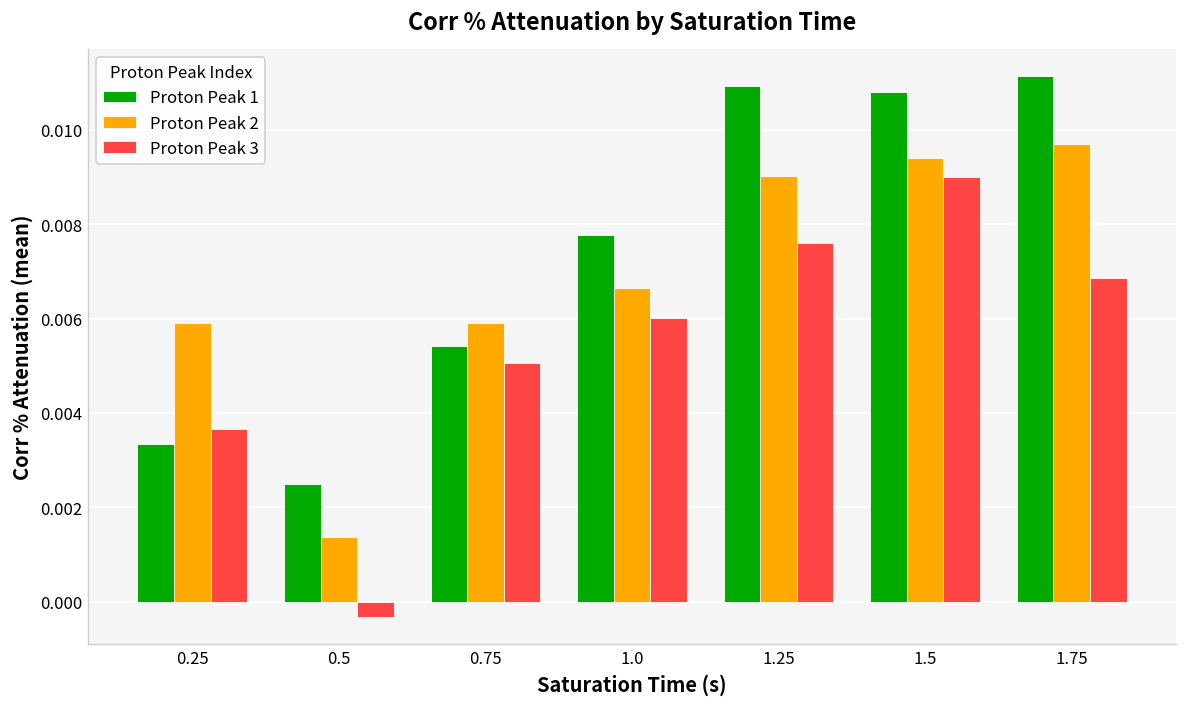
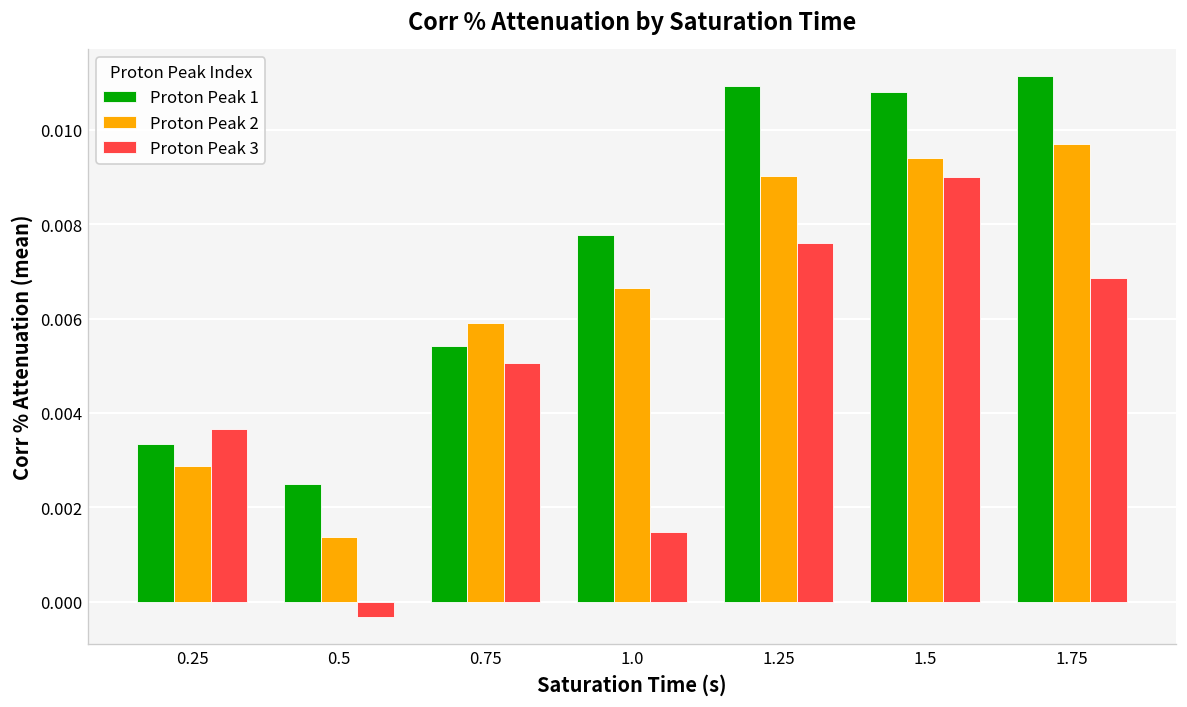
Proton Peak 2, 0.25: 0.0059 -> 0.0029
Proton Peak 3, 1.0: 0.0060 -> 0.0015
